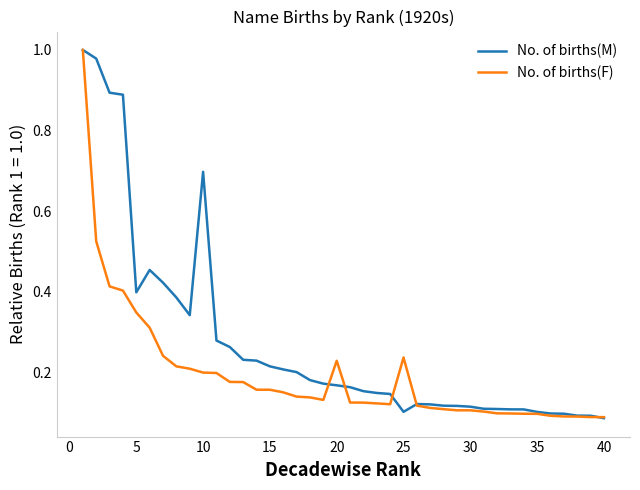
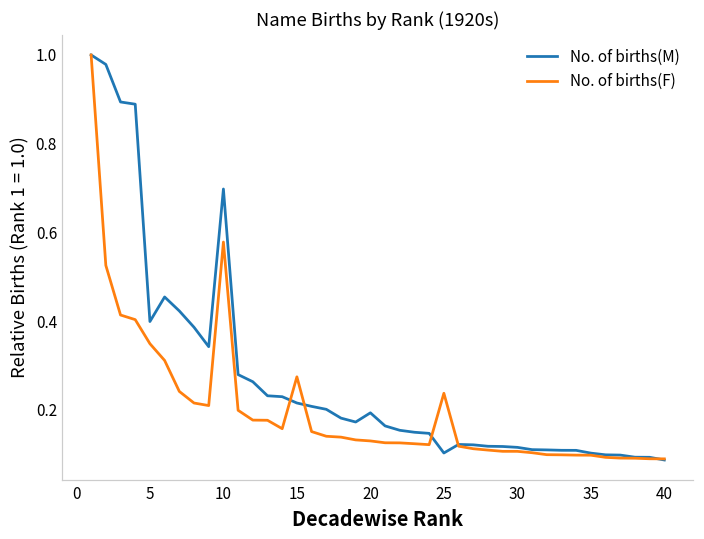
No. of births(F), 10: 0.20 -> 0.58
No. of births(F), 15: 0.16 -> 0.27
No. of births(M), 20: 0.17 -> 0.19
No. of births(F), 20: 0.23 -> 0.13
